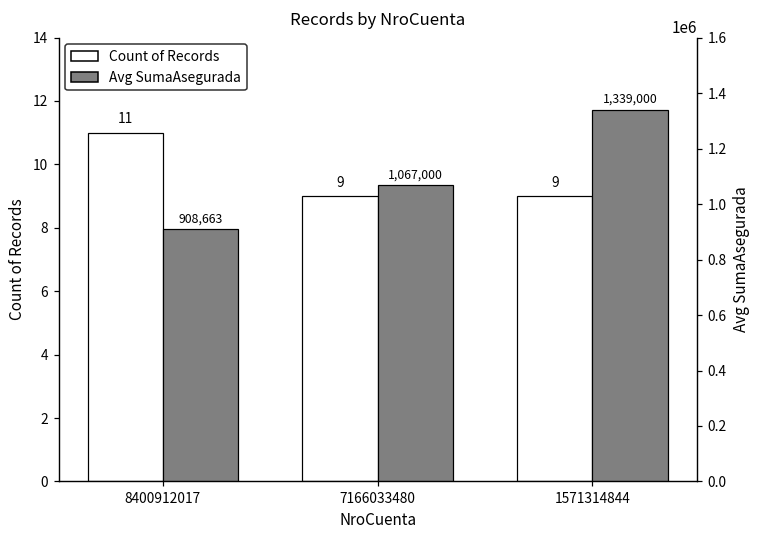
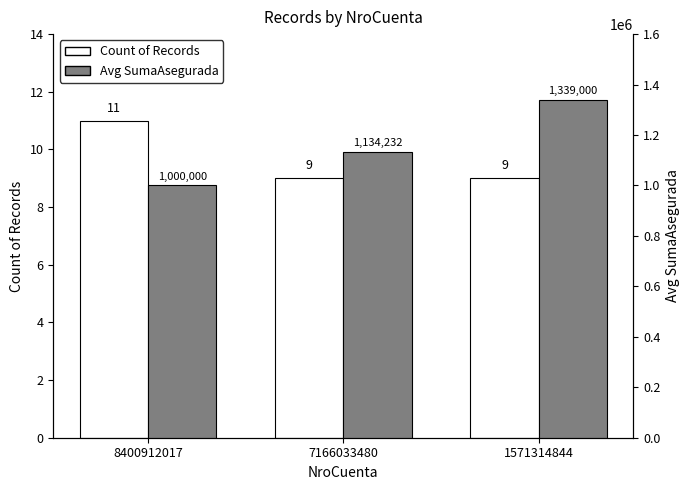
Avg SumaAsegurada, 8400912017: 908,663 -> 1,000,000
Avg SumaAsegurada, 7166033480: 1,067,000 -> 1,134,232
